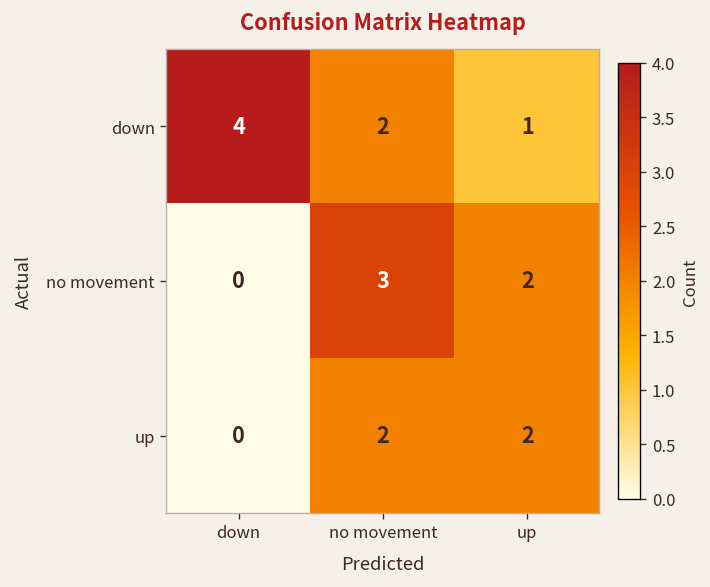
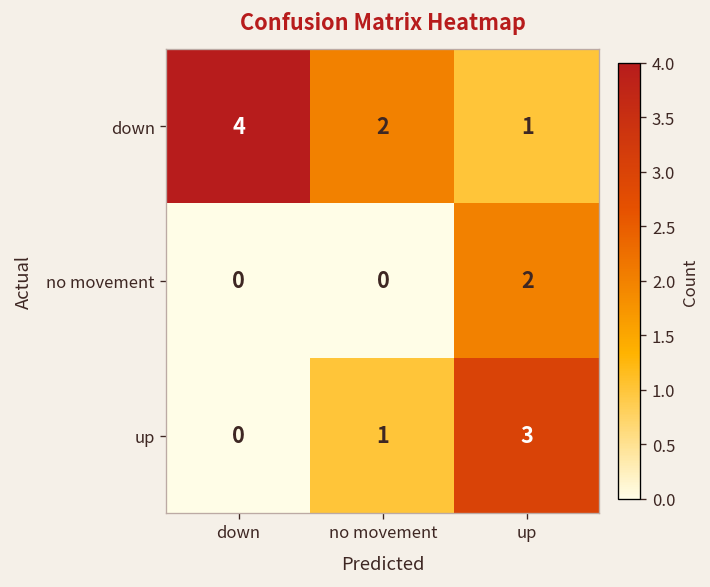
no movement, no movement: 3 -> 0
up, no movement: 2 -> 1
up, up: 2 -> 3
